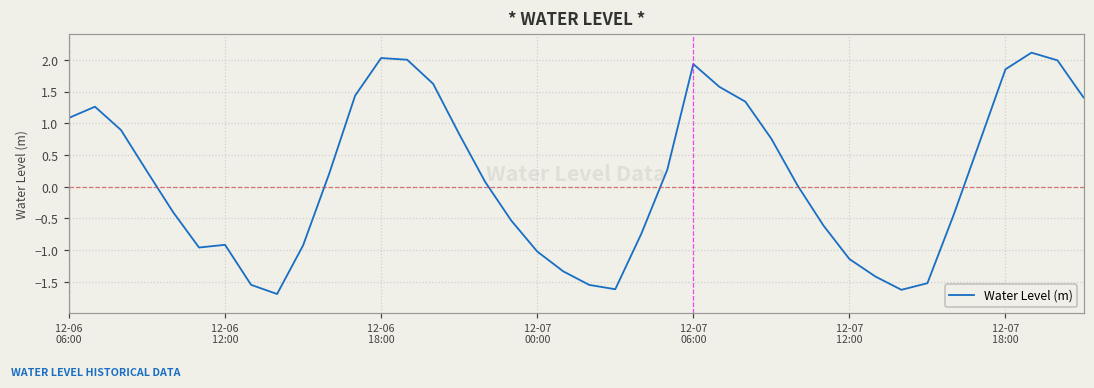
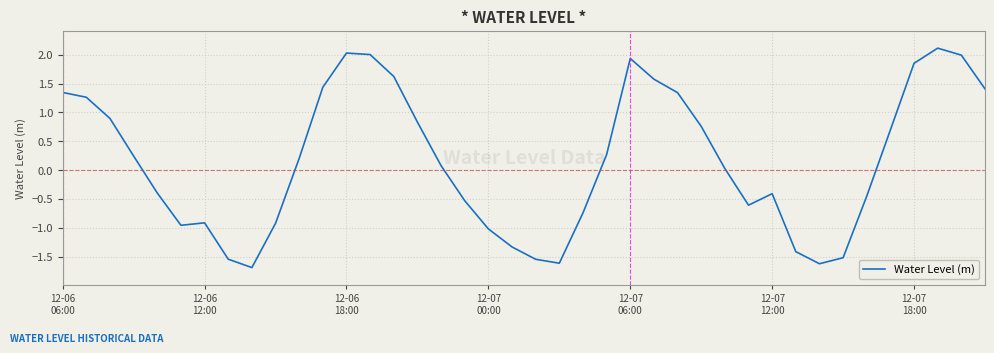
12-06 06:00: 1.1 -> 1.3
12-07 12:00: -1.1 -> -0.4
